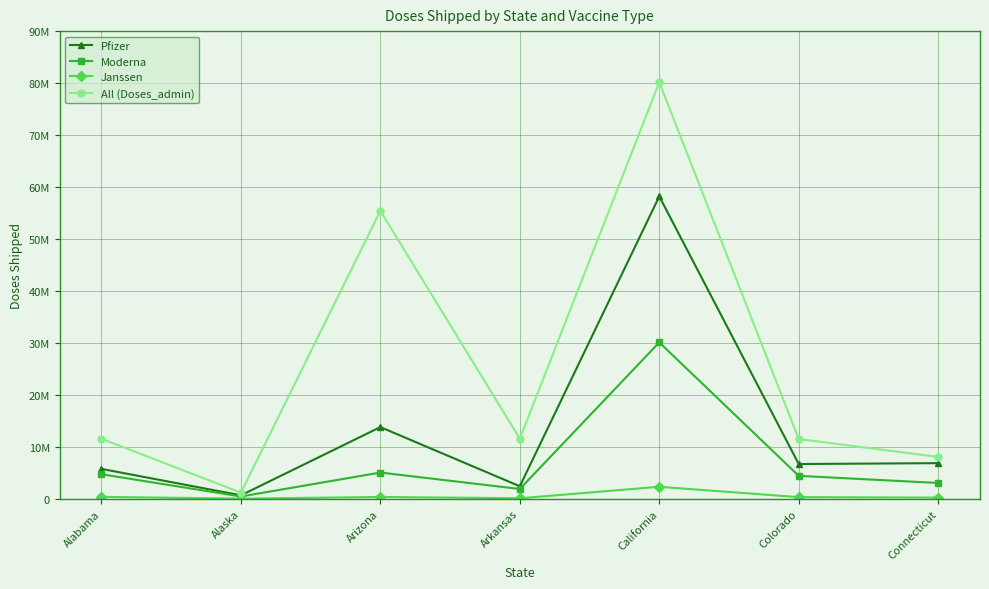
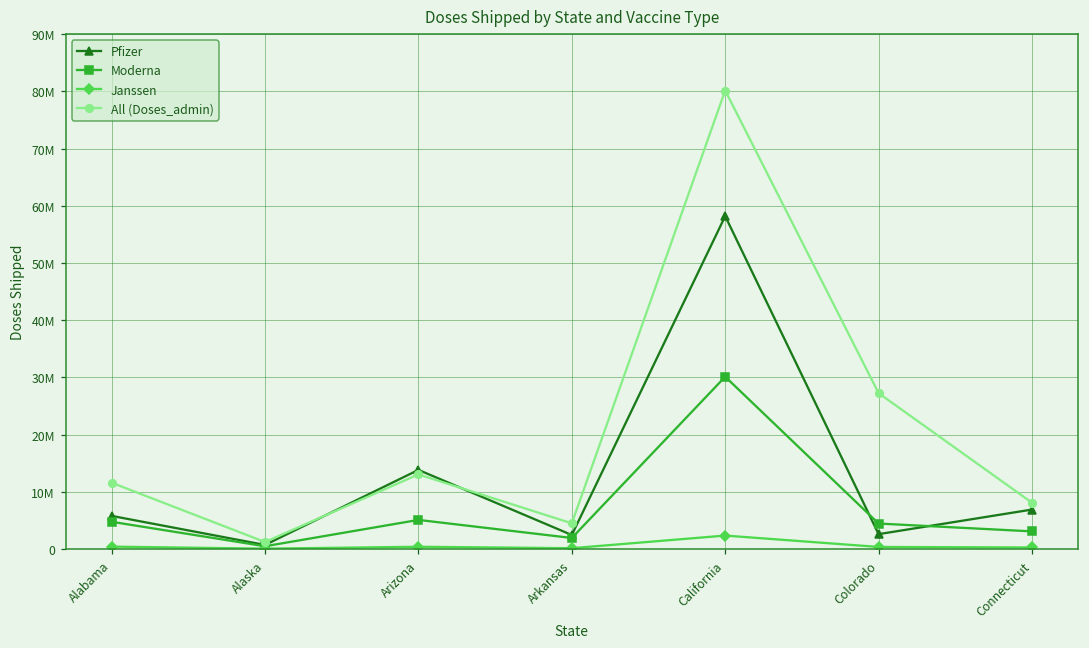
All (Doses_admin), Arizona: 55000000 -> 13000000
All (Doses_admin), Arkansas: 12000000 -> 4000000
Pfizer, Colorado: 7000000 -> 3000000
All (Doses_admin), Colorado: 12000000 -> 27000000
